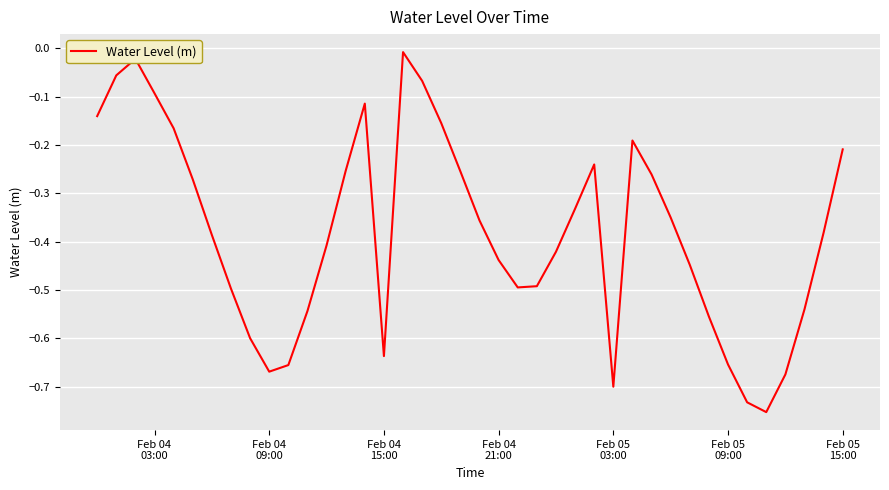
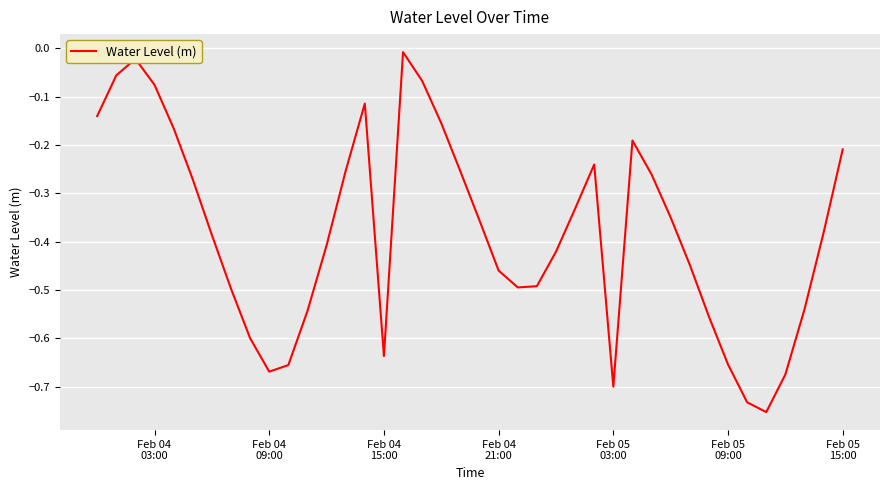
Feb 04 03:00: -0.09 -> -0.08
Feb 04 21:00: -0.44 -> -0.46
